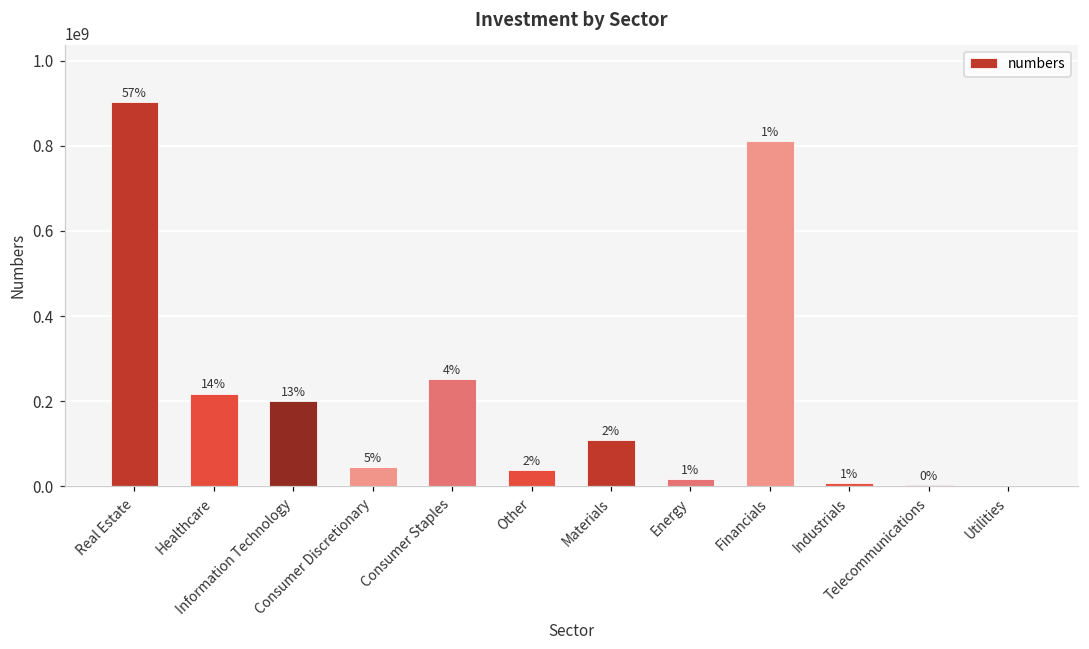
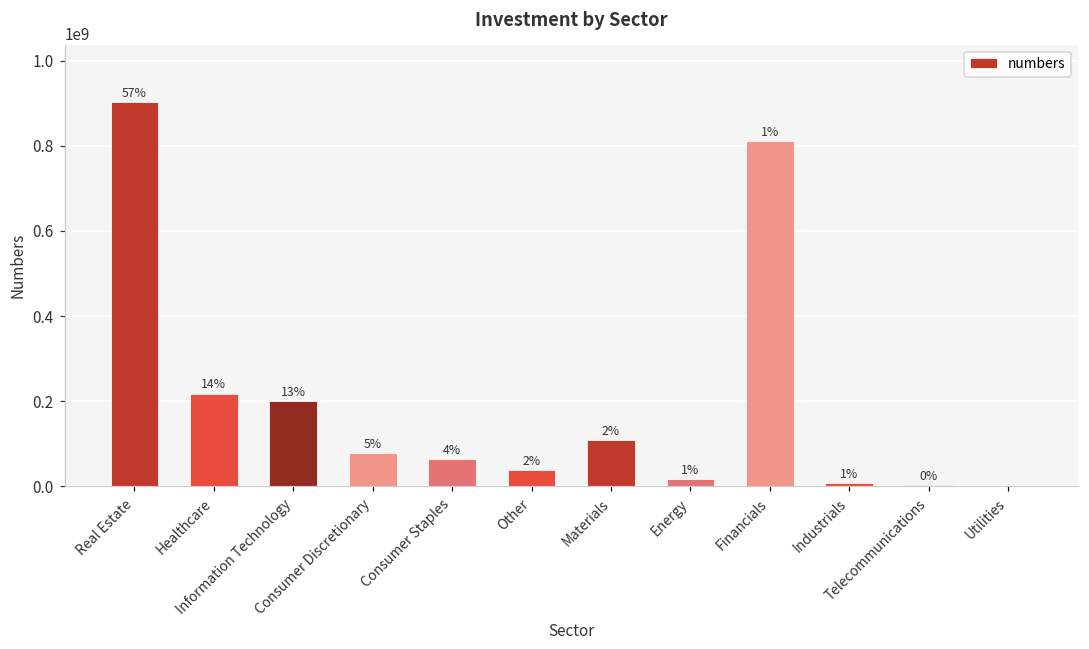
Consumer Discretionary: 50000000 -> 80000000
Consumer Staples: 250000000 -> 70000000
